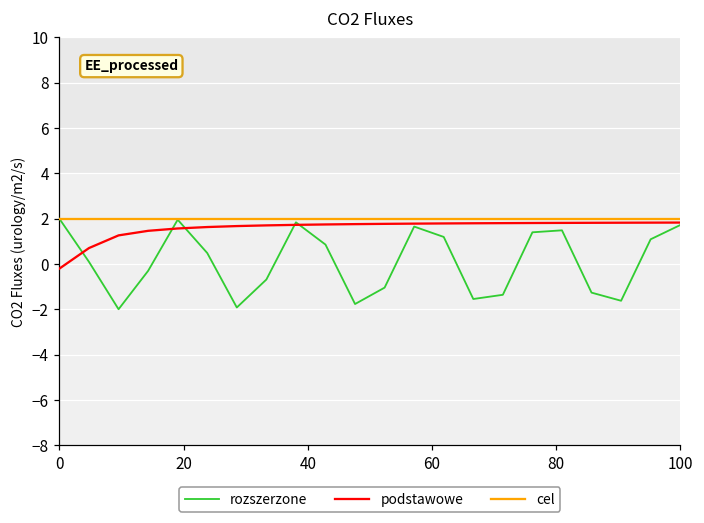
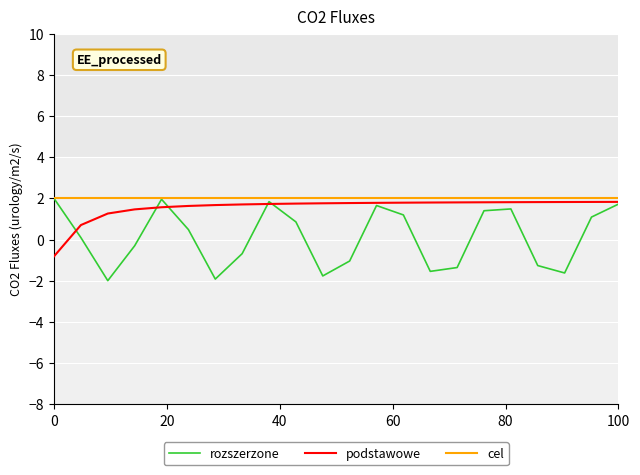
podstawowe, 0: -0.2 -> -0.8
